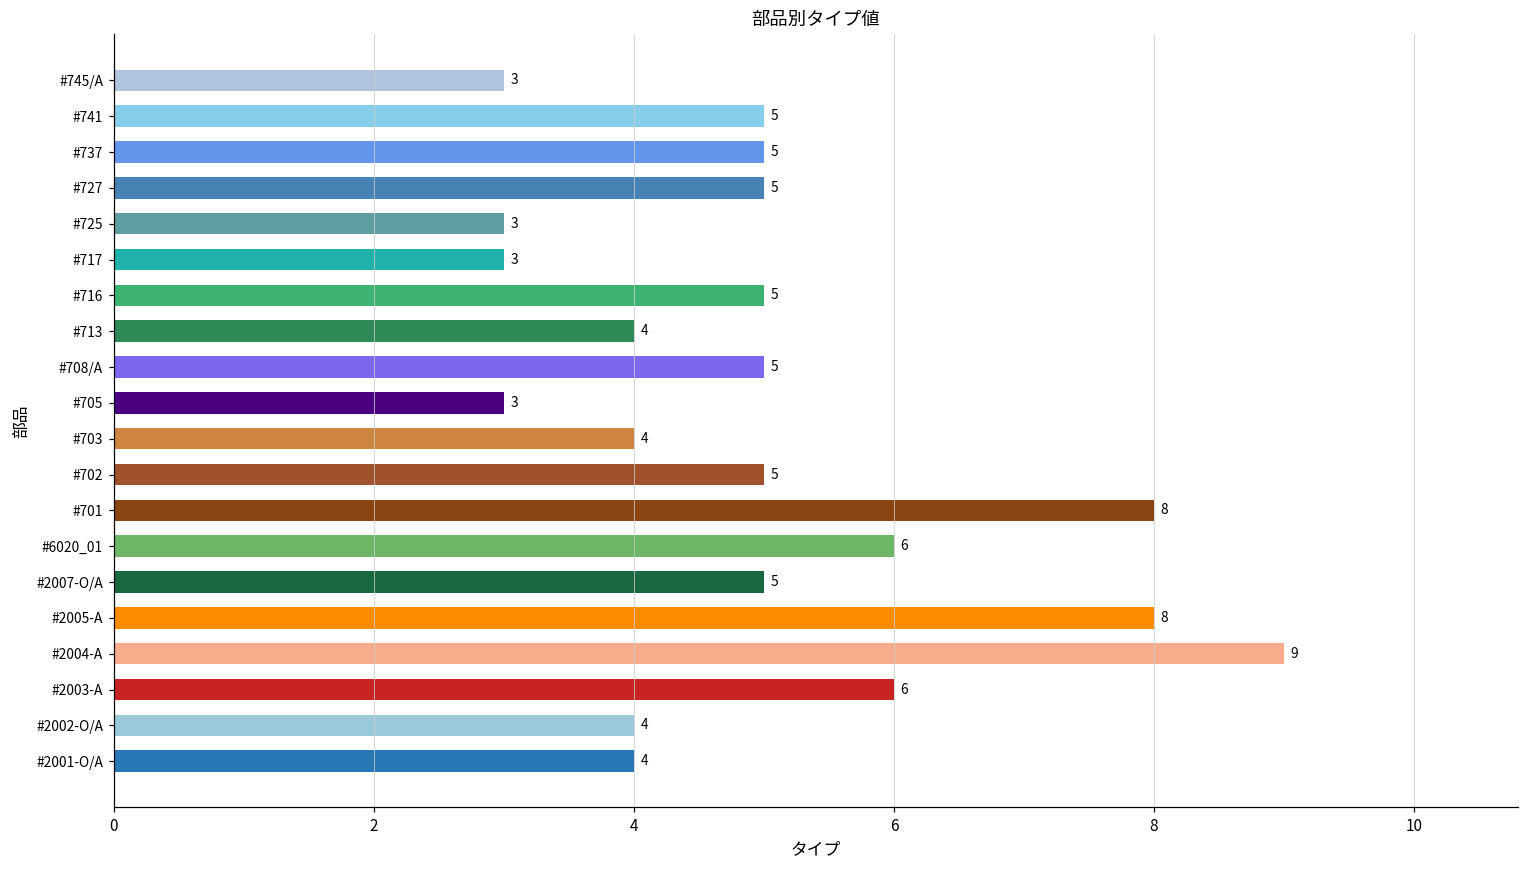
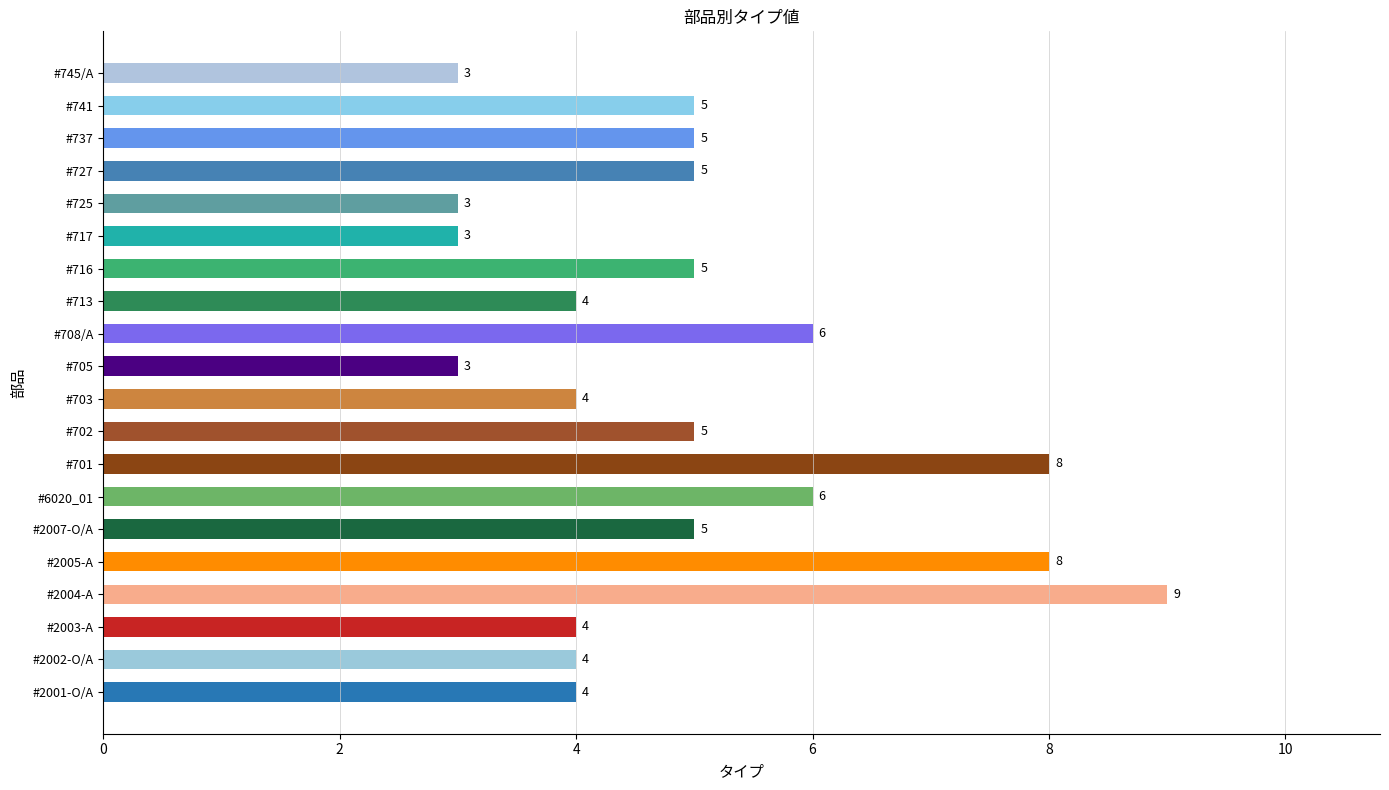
#708/A: 5 -> 6
#2003-A: 6 -> 4
